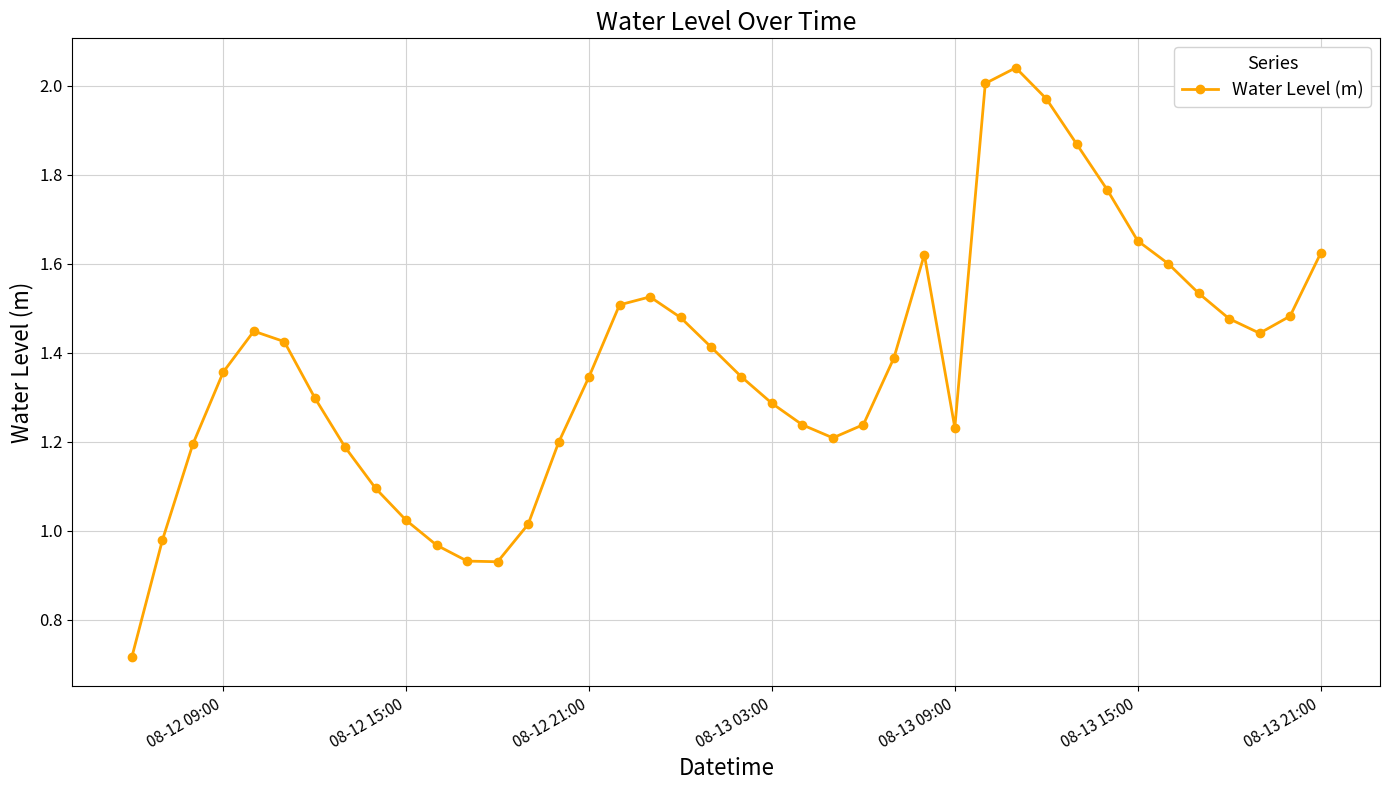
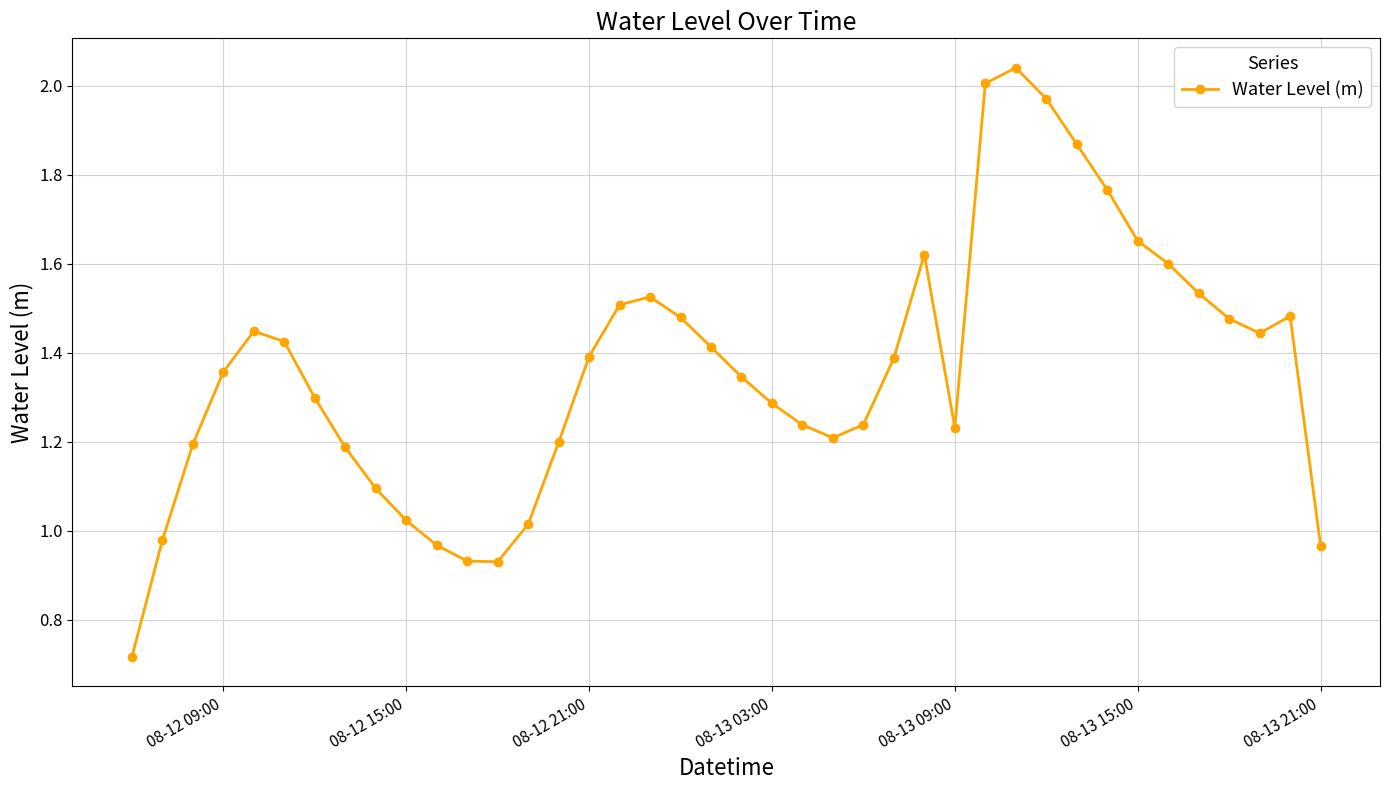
08-12 21:00: 1.35 -> 1.39
08-13 21:00: 1.62 -> 0.97
